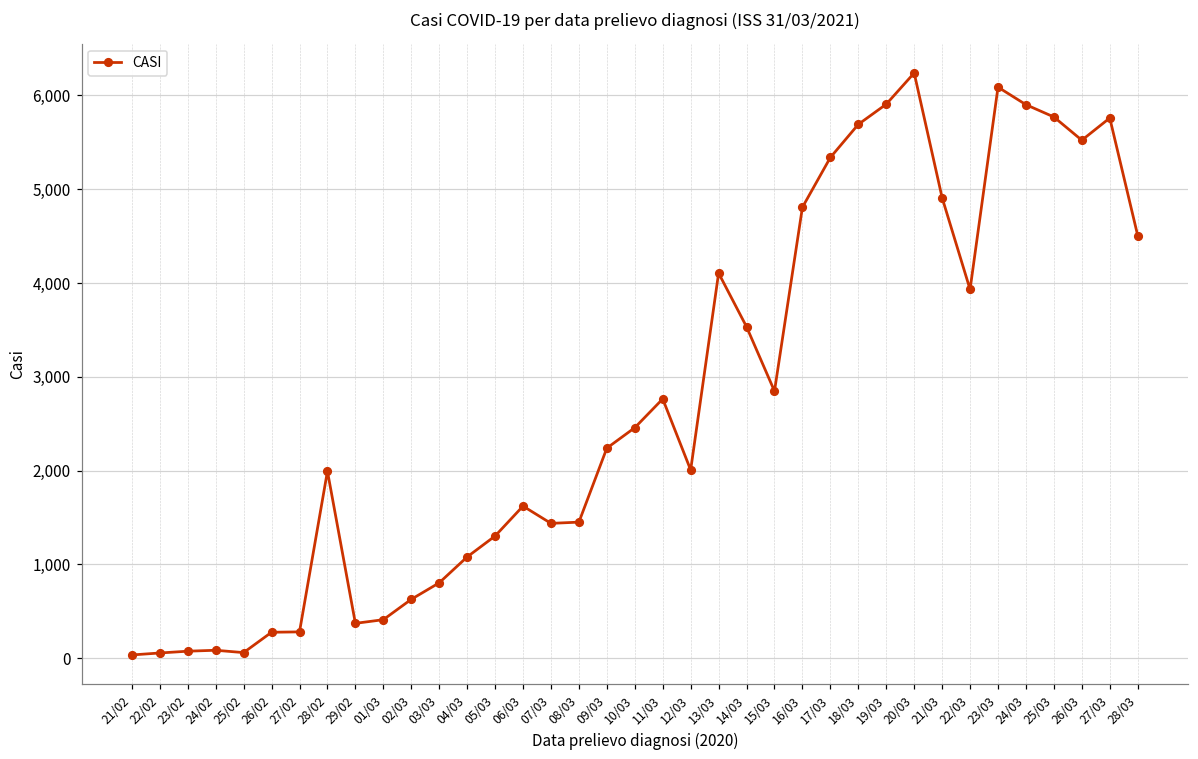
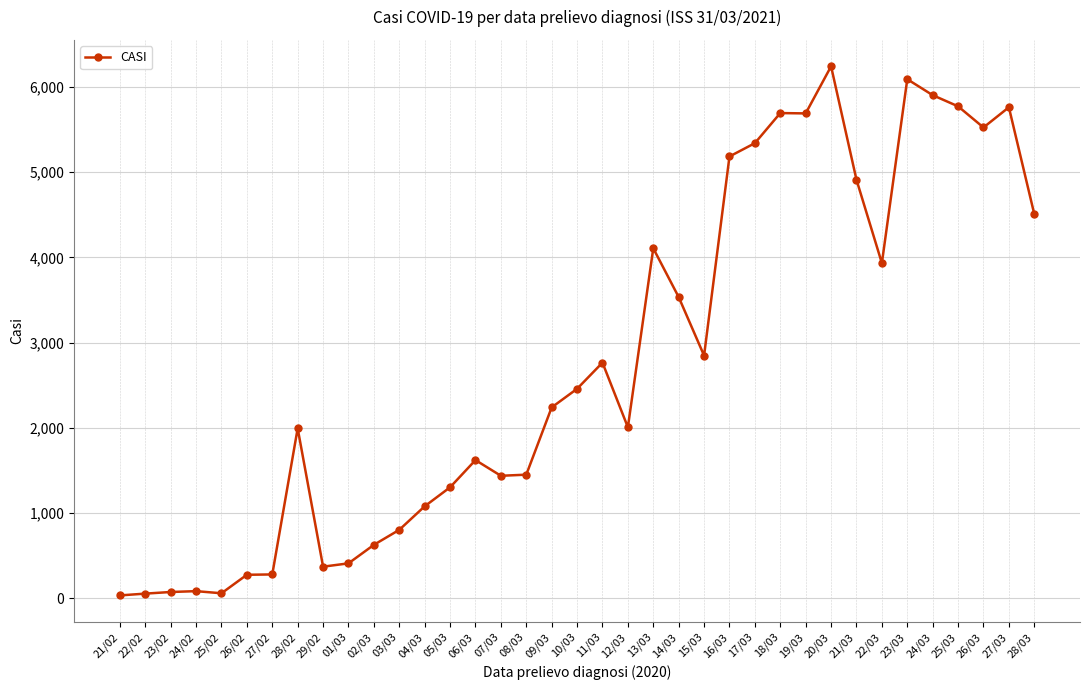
16/03: 4,800 -> 5,200
19/03: 5,900 -> 5,700
